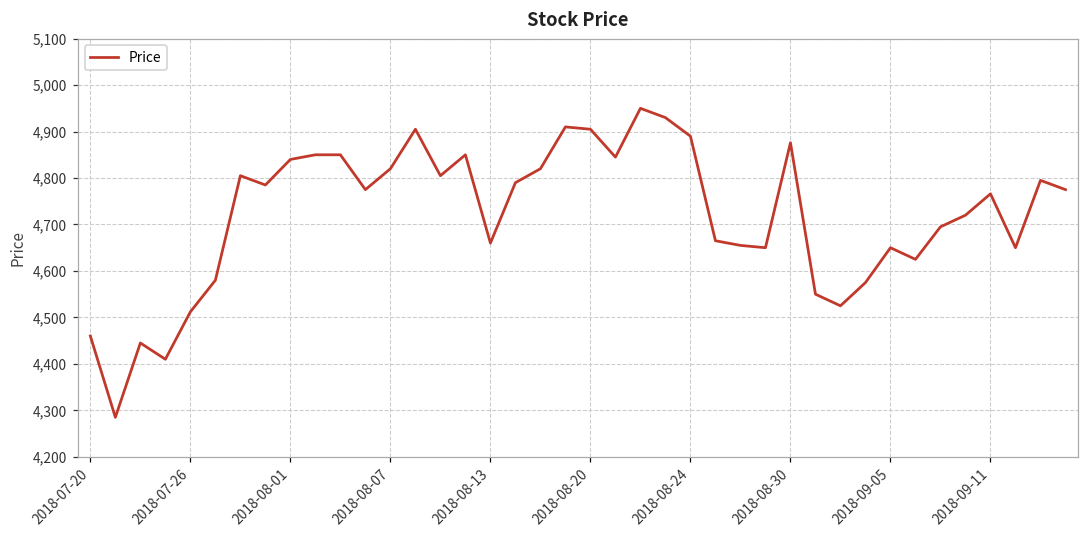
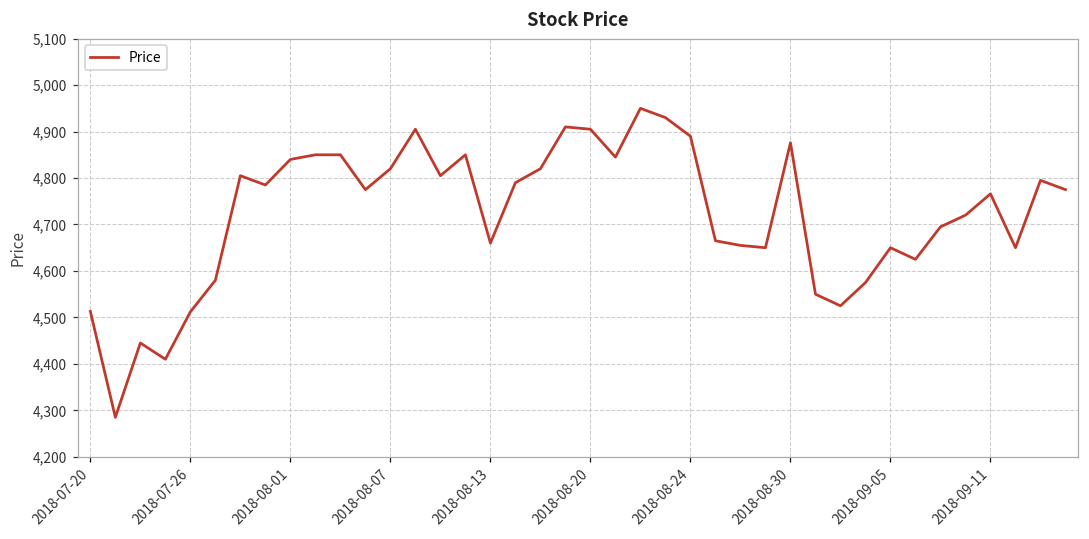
2018-07-20: 4,460 -> 4,510
